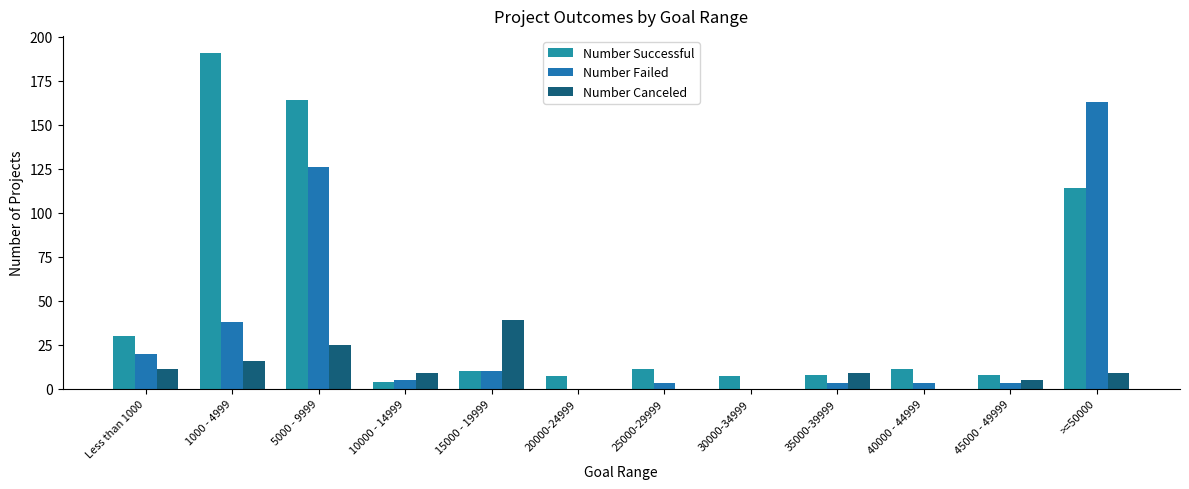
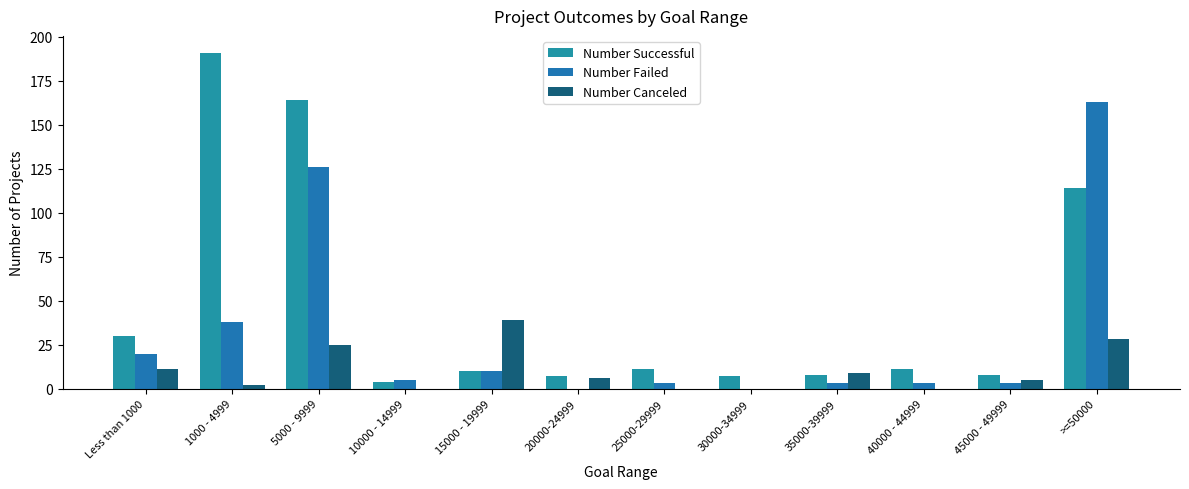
Number Canceled, 1000 - 4999: 16 -> 2
Number Canceled, 10000 - 14999: 9 -> 0
Number Canceled, 20000-24999: 0 -> 6
Number Canceled, >=50000: 9 -> 28
